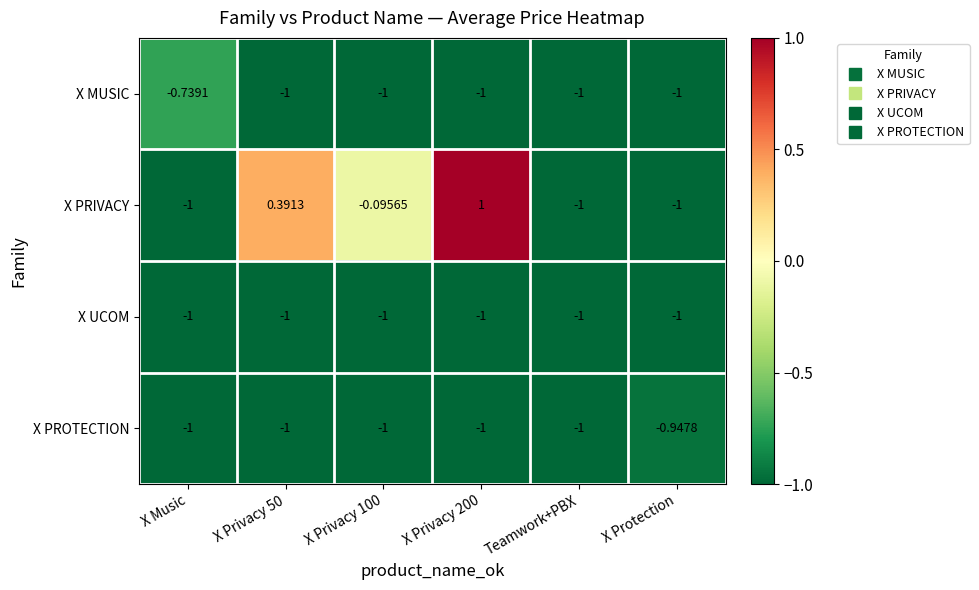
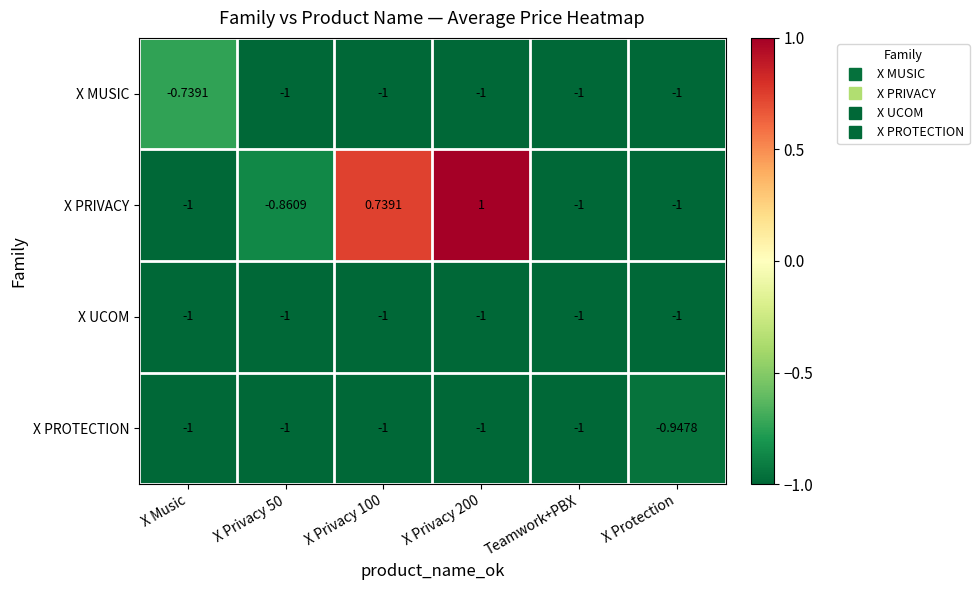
X PRIVACY, X Privacy 50: 0.3913 -> -0.8609
X PRIVACY, X Privacy 100: -0.09565 -> 0.7391
